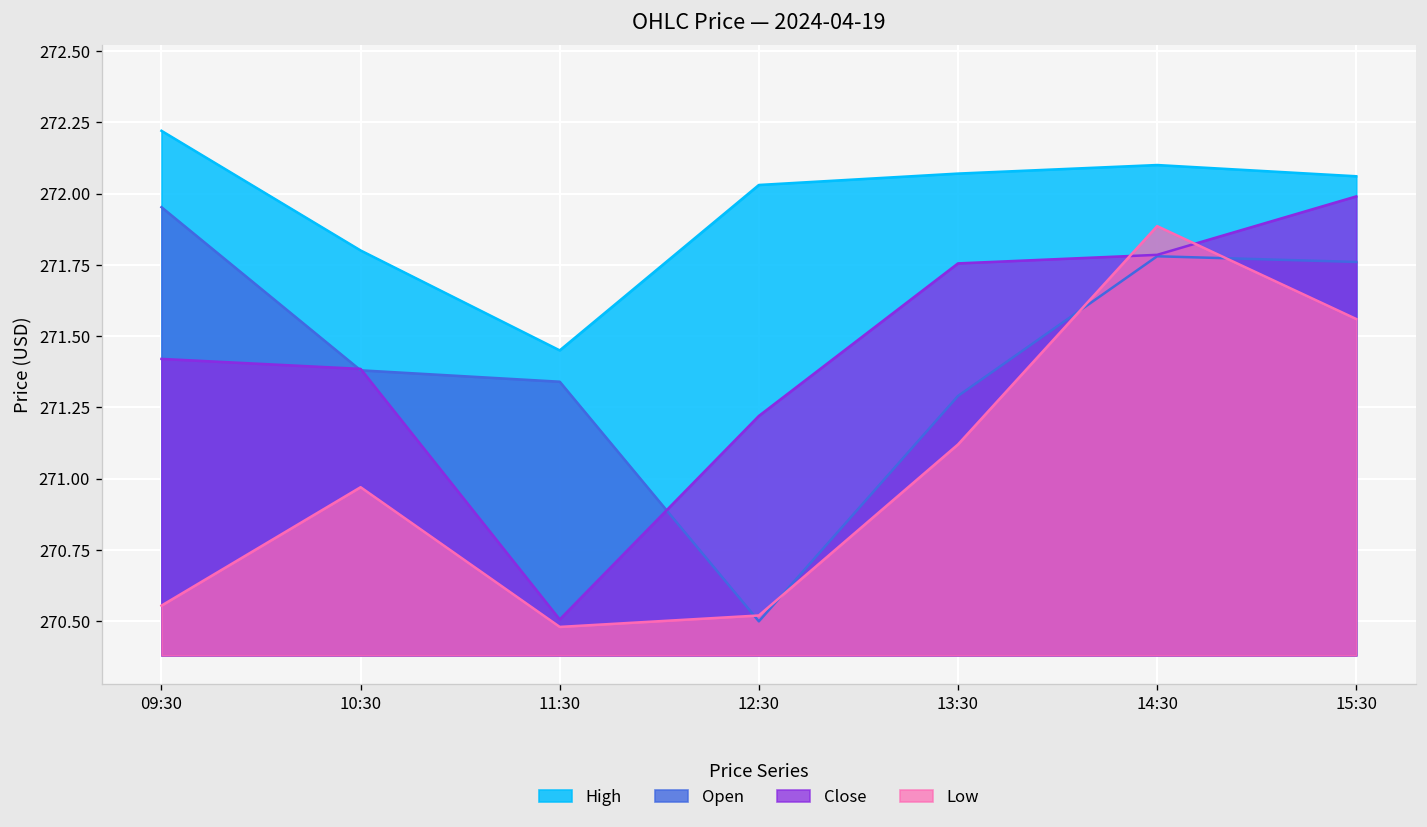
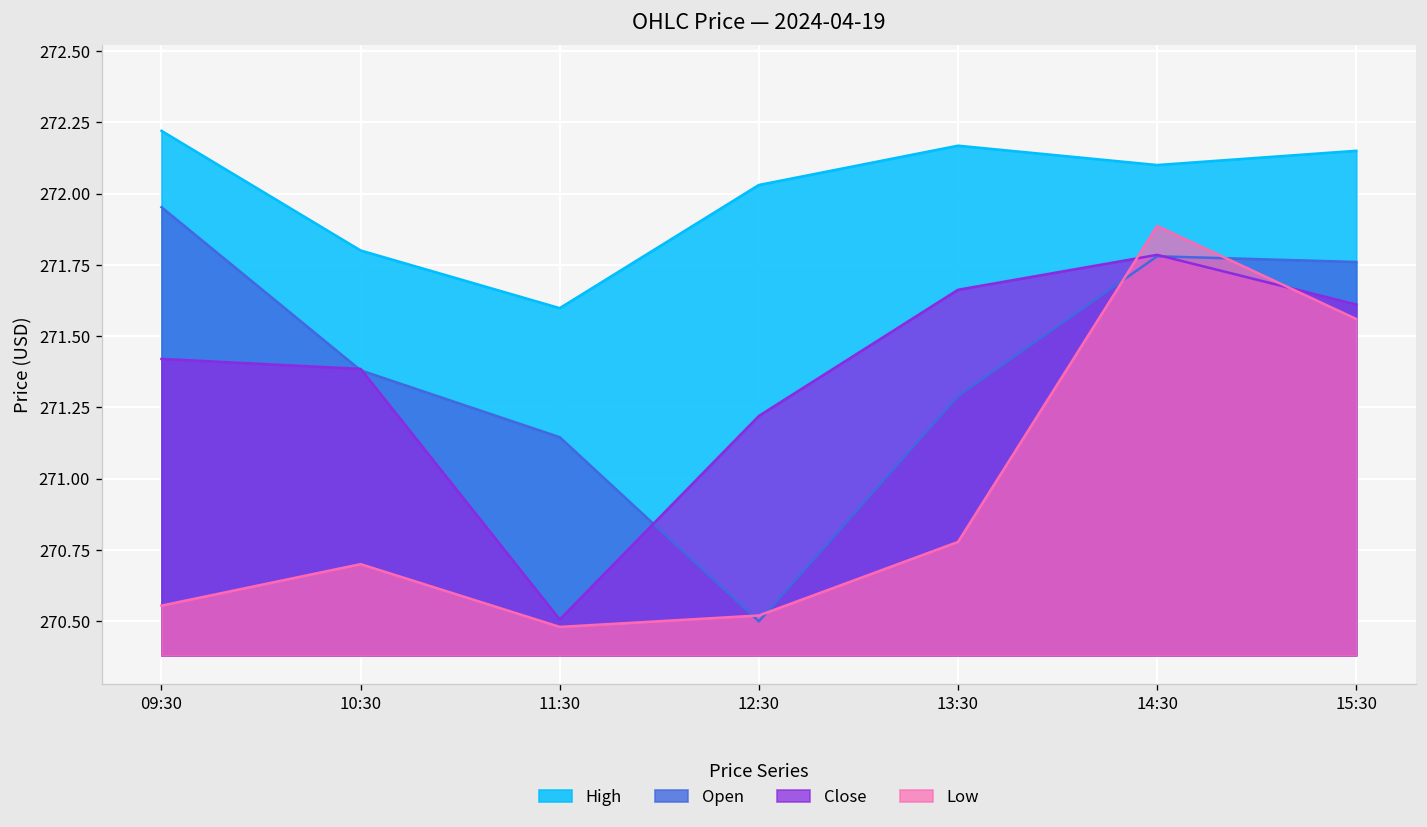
Low, 10:30: 270.97 -> 270.70
High, 11:30: 271.45 -> 271.60
Open, 11:30: 271.34 -> 271.15
High, 13:30: 272.07 -> 272.17
Close, 13:30: 271.76 -> 271.66
Low, 13:30: 271.12 -> 270.78
High, 15:30: 272.06 -> 272.15
Close, 15:30: 271.99 -> 271.61
